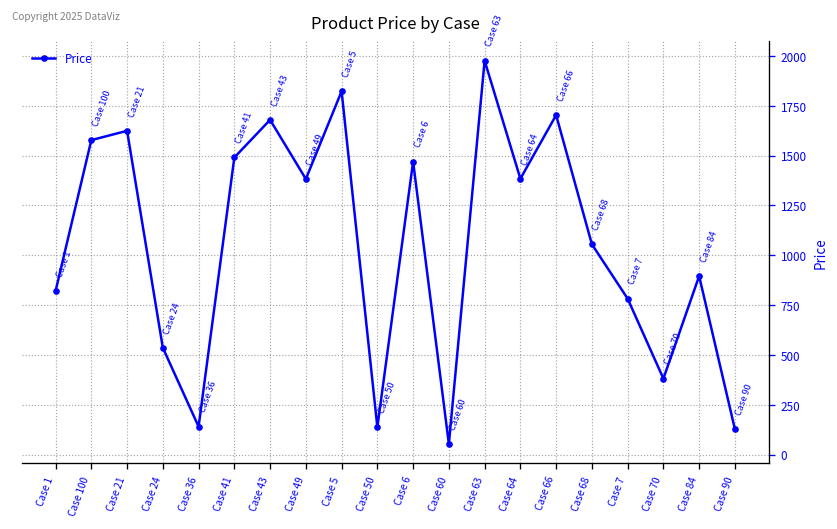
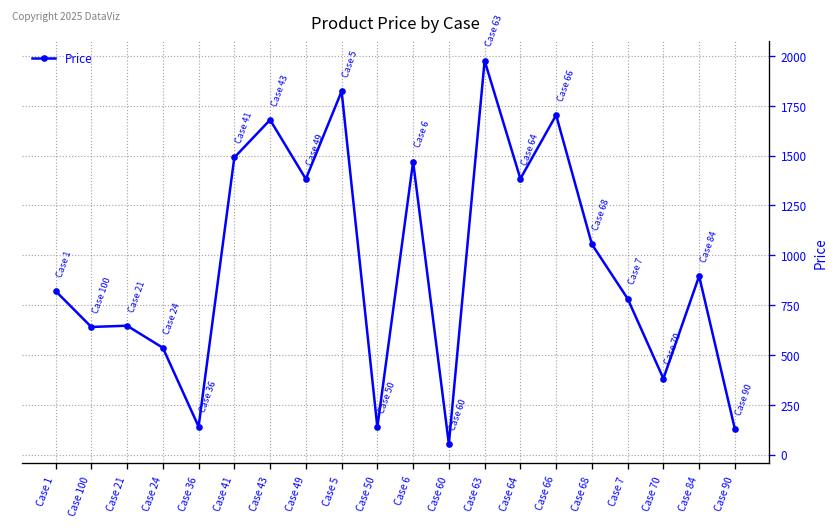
Case 100: 1580 -> 640
Case 21: 1620 -> 650
